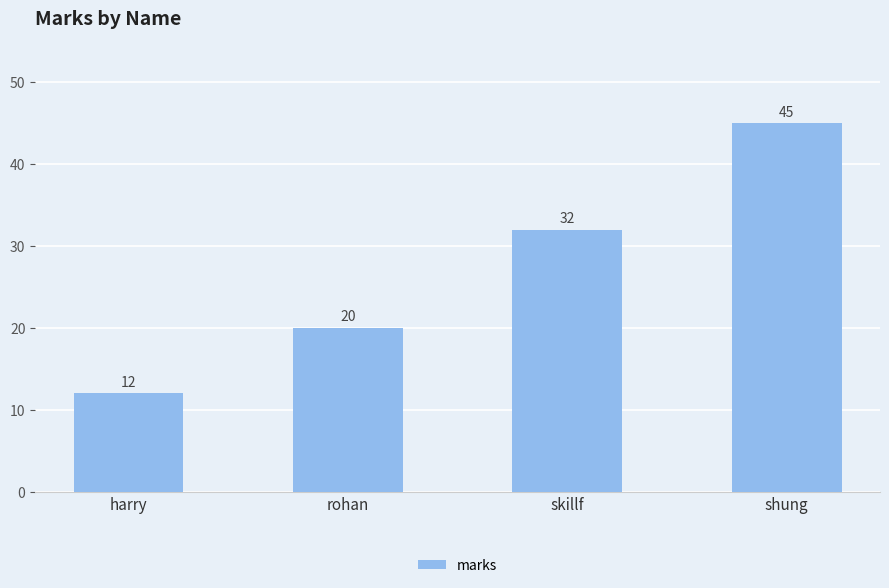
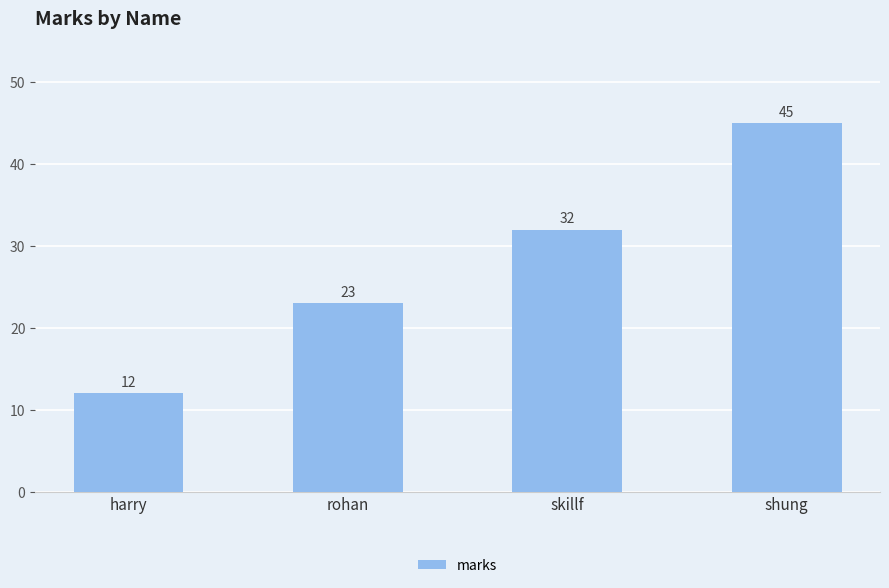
rohan: 20 -> 23
